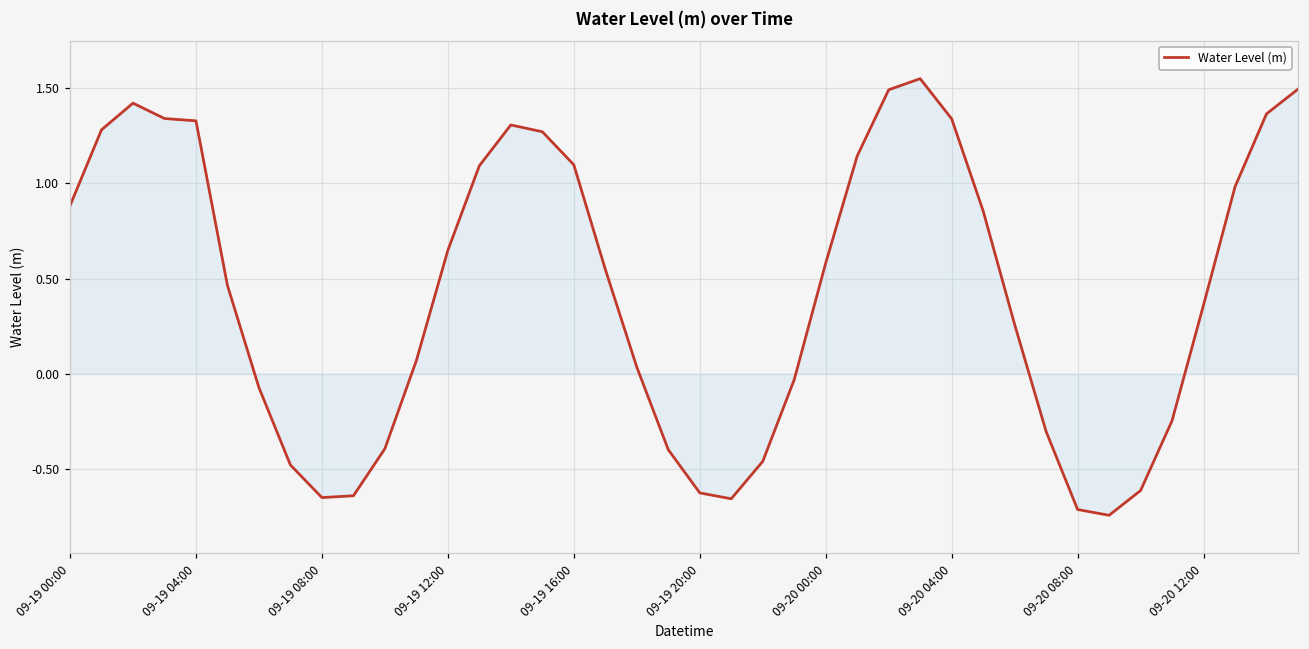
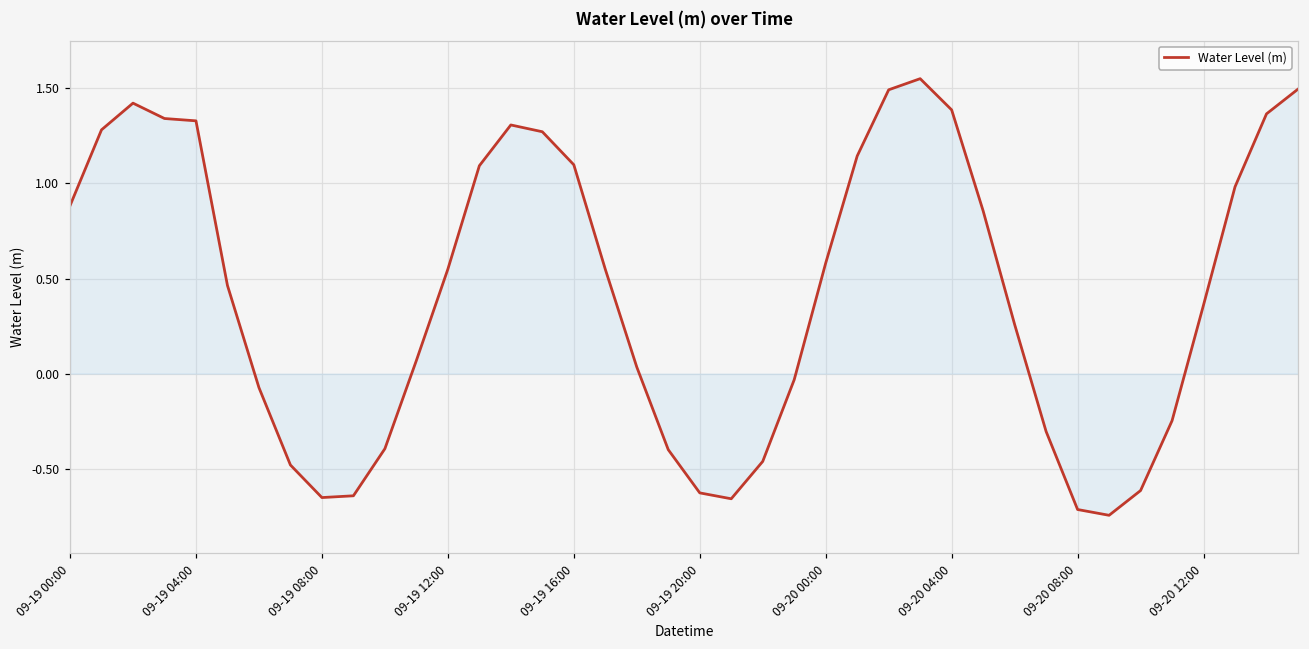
Water Level (m), 09-19 12:00: 0.65 -> 0.55
Water Level (m), 09-20 04:00: 1.34 -> 1.39
